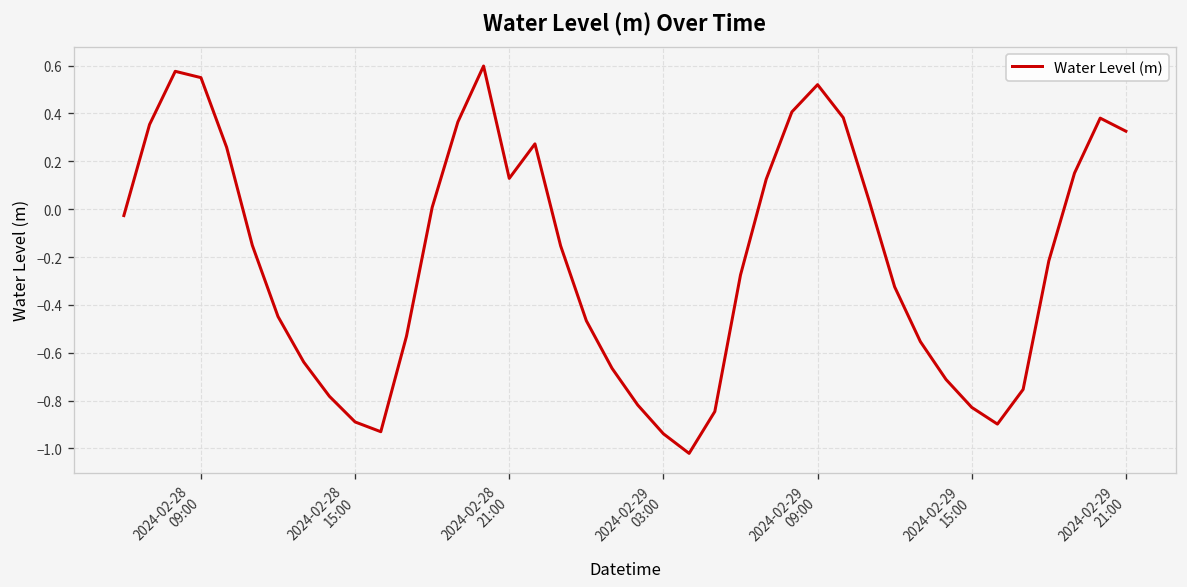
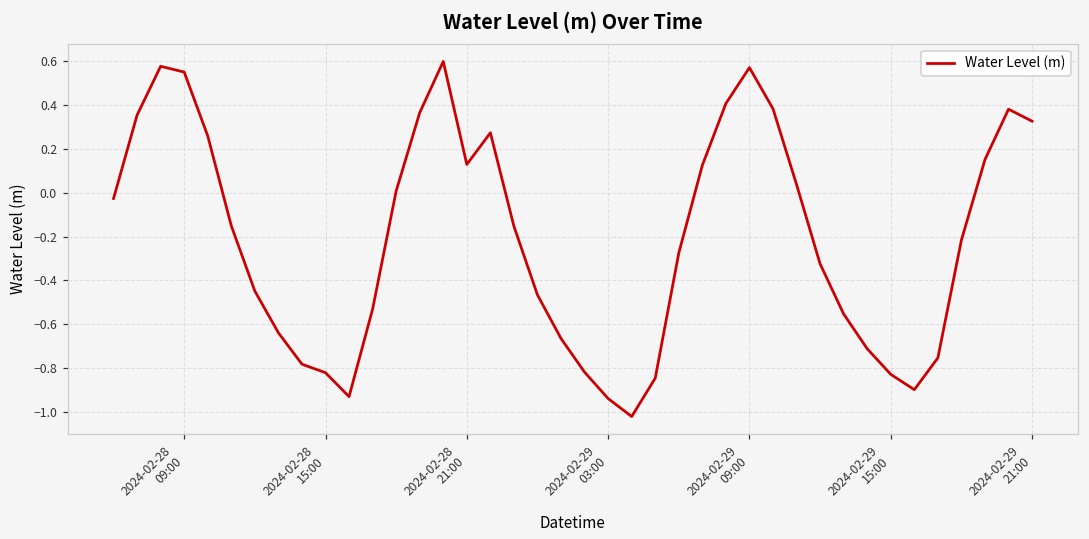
2024-02-28 15:00: -0.89 -> -0.82
2024-02-29 09:00: 0.52 -> 0.57
